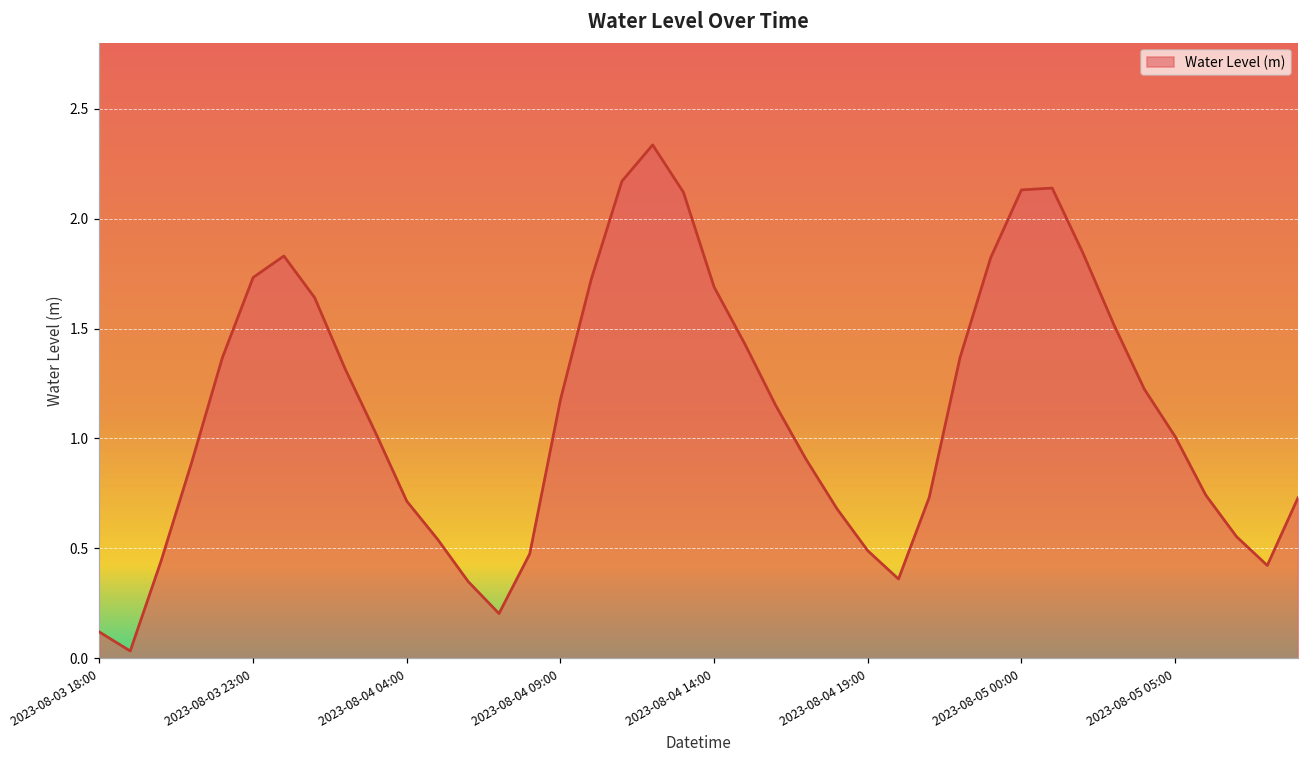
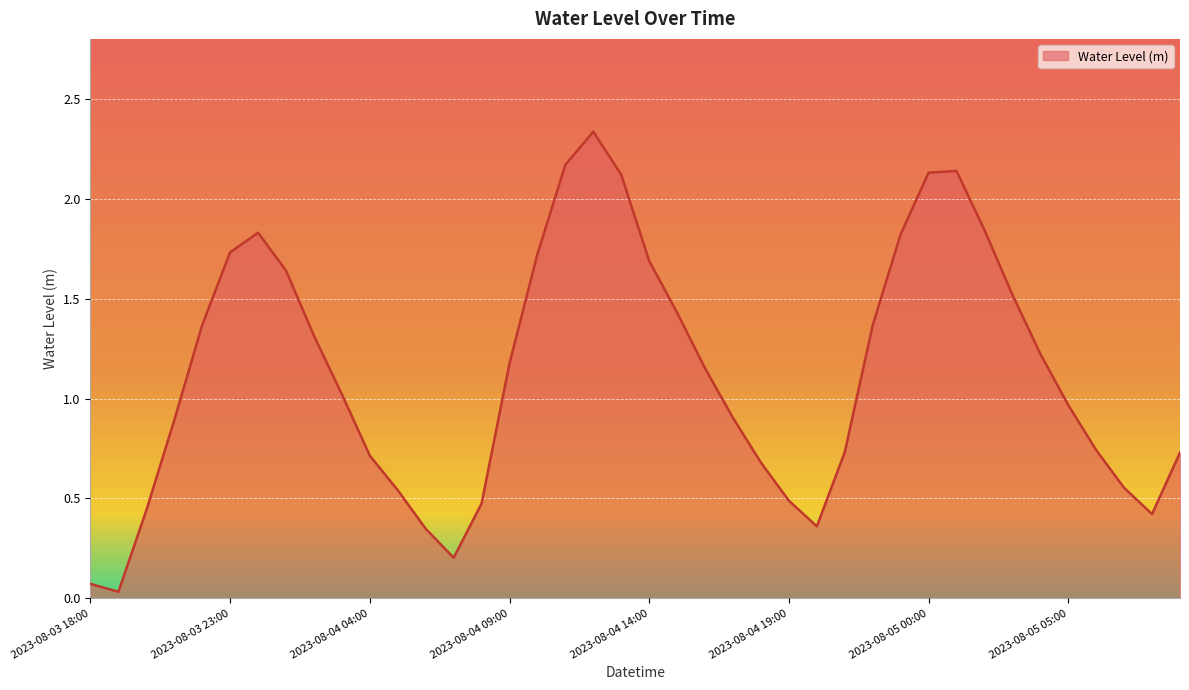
2023-08-03 18:00: 0.12 -> 0.07
2023-08-05 05:00: 1.01 -> 0.97
